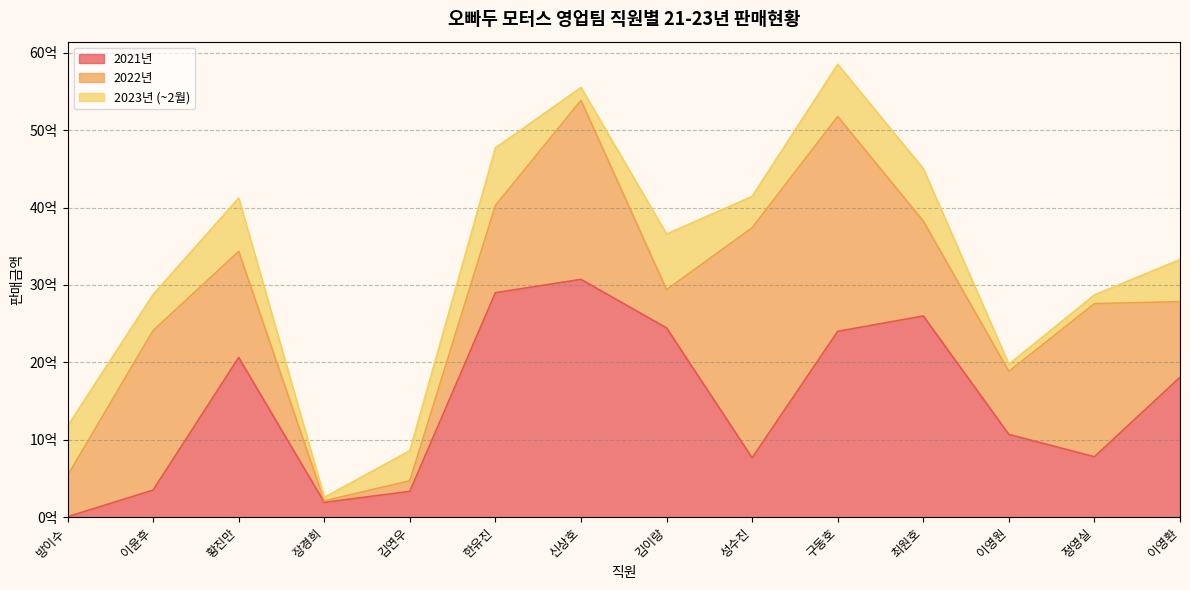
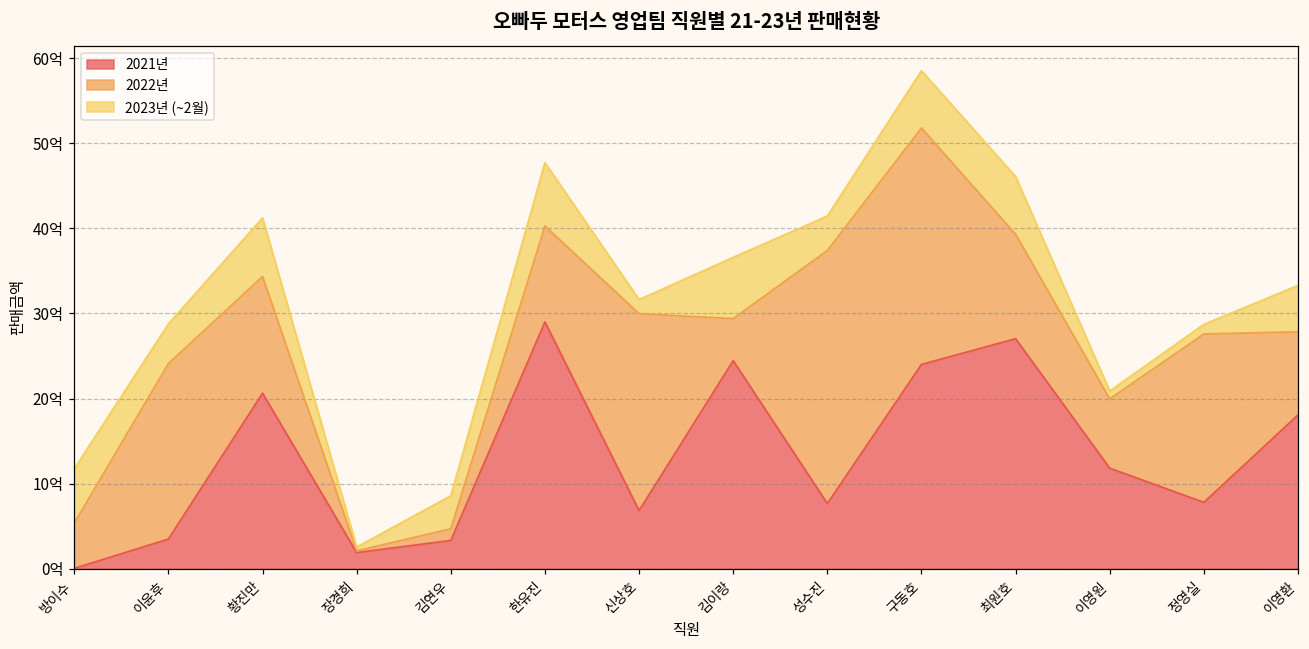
2021년, 신상호: 31억 -> 7억
2021년, 최원호: 26억 -> 27억
2021년, 이영원: 11억 -> 12억
